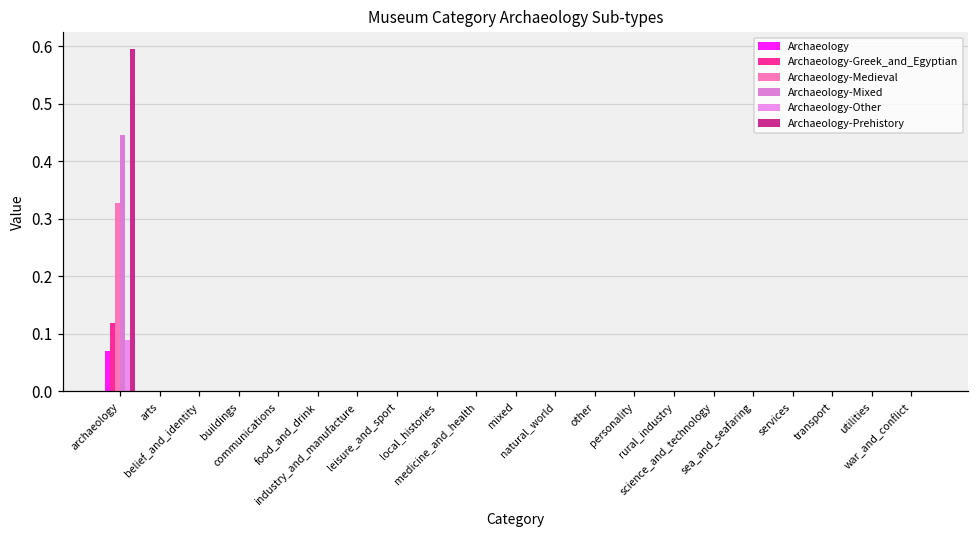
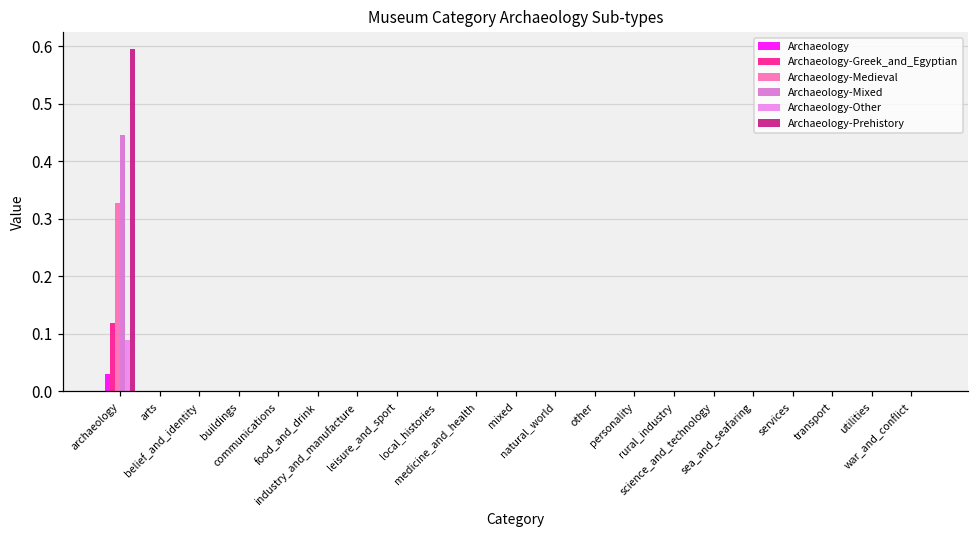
Archaeology, archaeology: 0.07 -> 0.03
